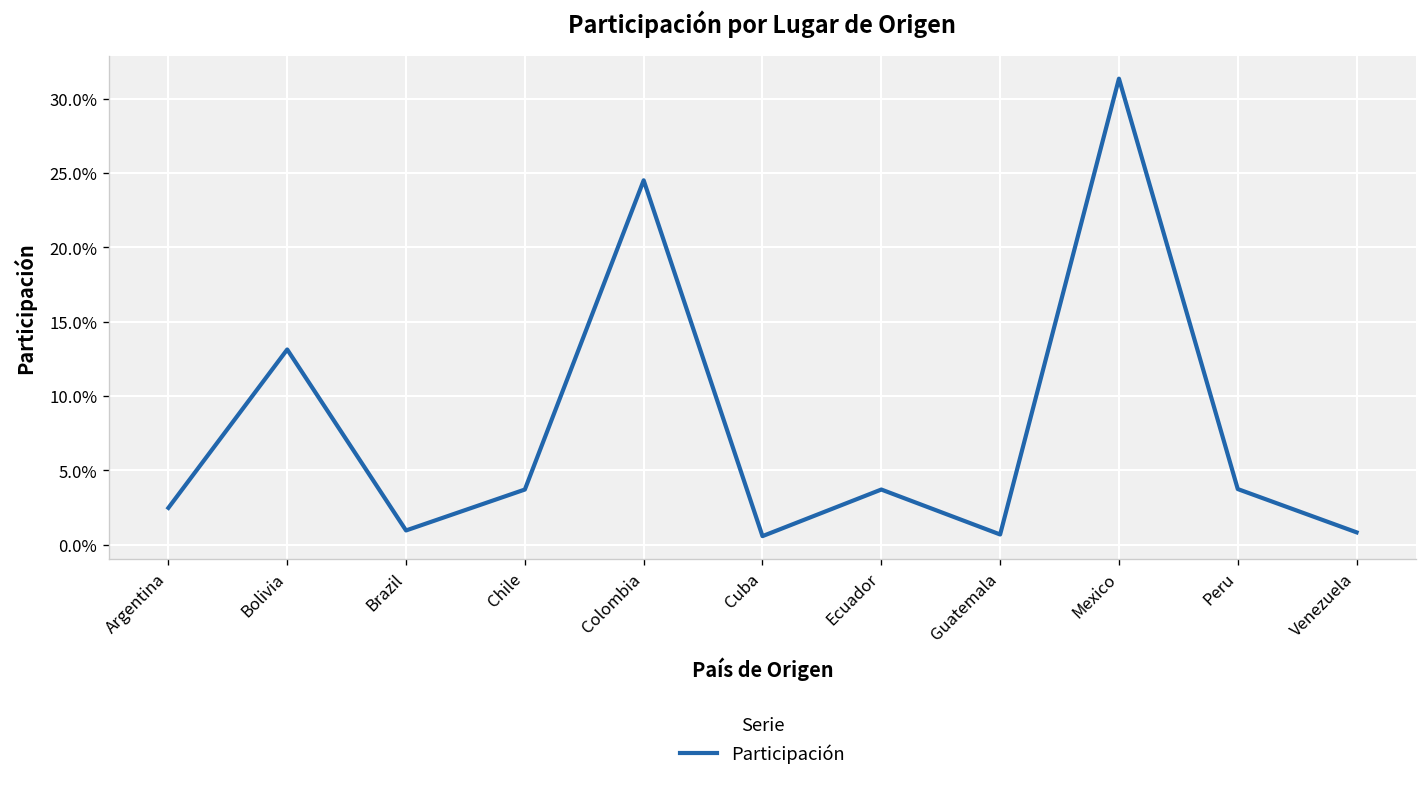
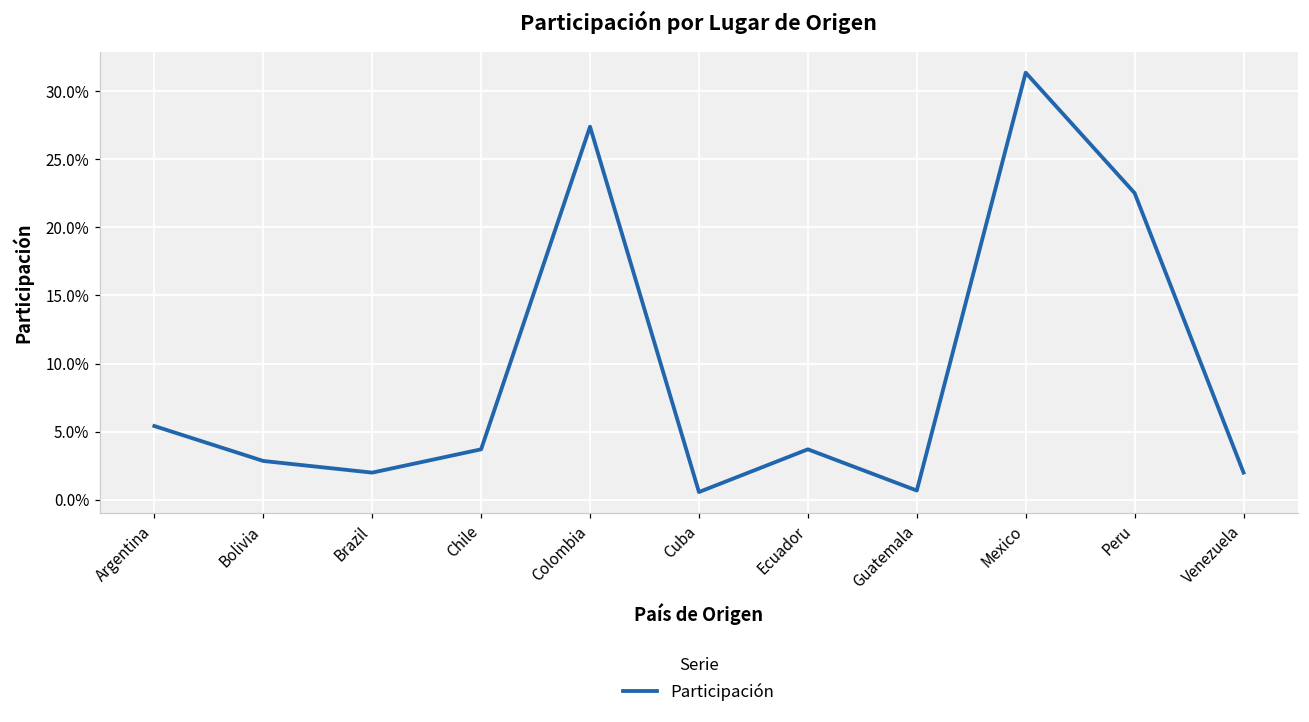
Argentina: 2.5% -> 5.4%
Bolivia: 13.1% -> 2.8%
Brazil: 1.0% -> 2.0%
Colombia: 24.5% -> 27.4%
Peru: 3.7% -> 22.5%
Venezuela: 0.8% -> 2.0%
